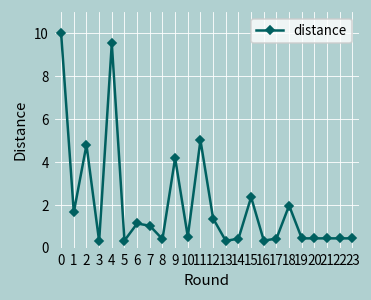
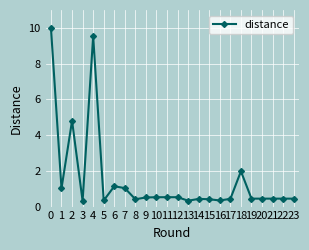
1: 1.7 -> 1.0
9: 4.2 -> 0.5
11: 5.0 -> 0.5
12: 1.4 -> 0.5
15: 2.4 -> 0.4
